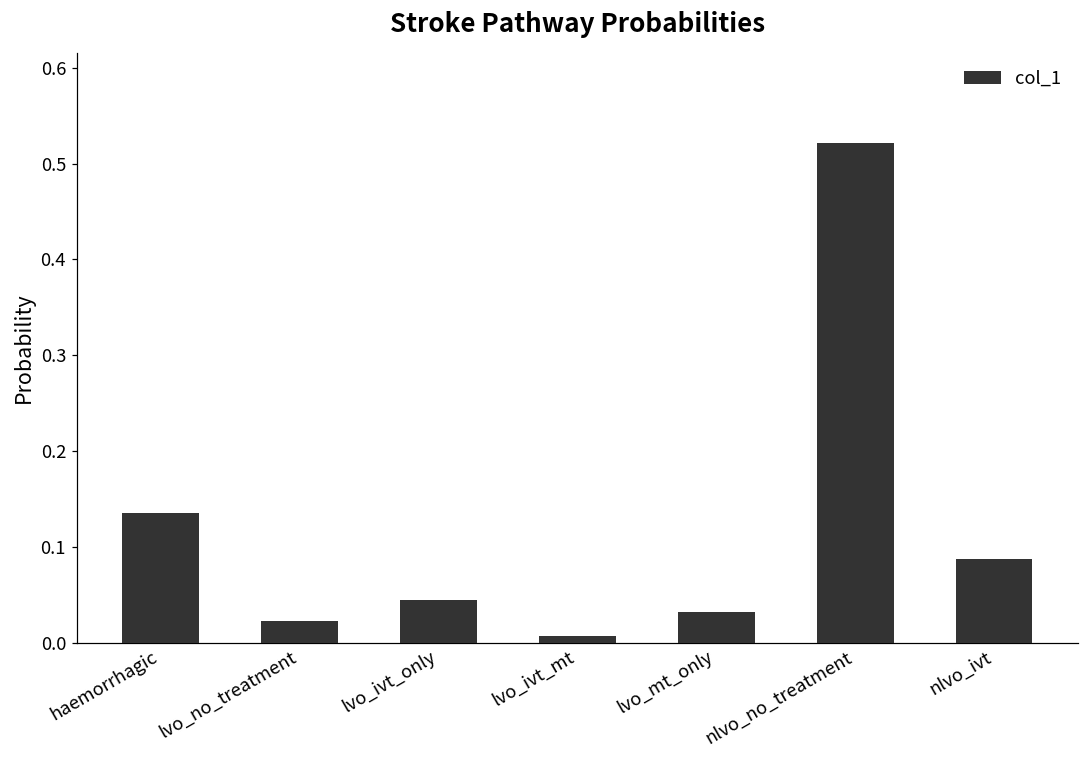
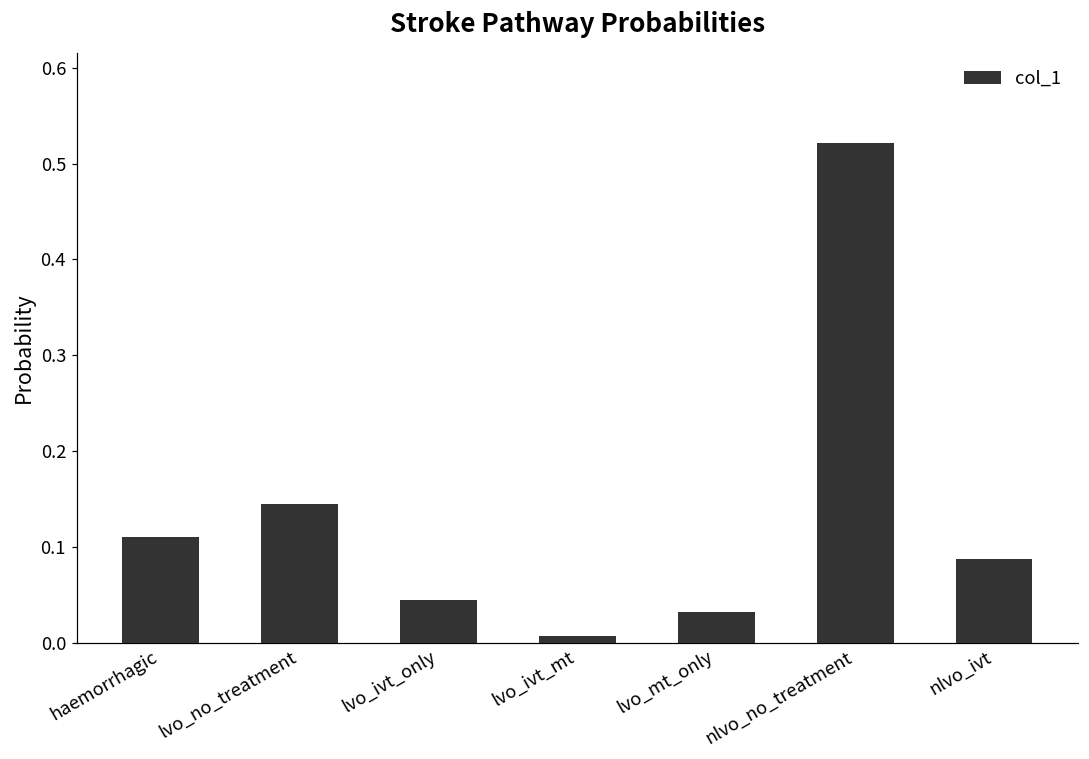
haemorrhagic: 0.14 -> 0.11
lvo_no_treatment: 0.02 -> 0.15
